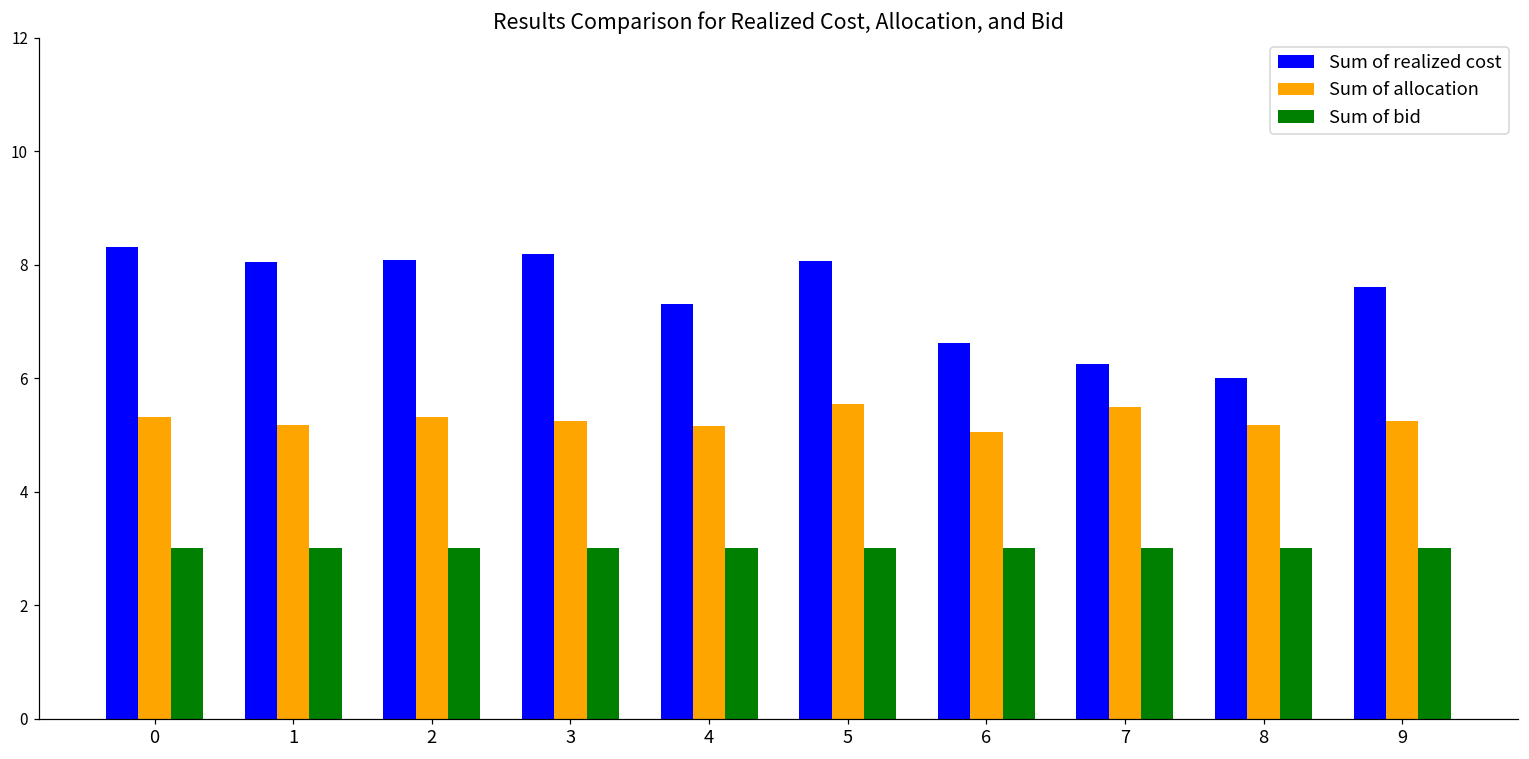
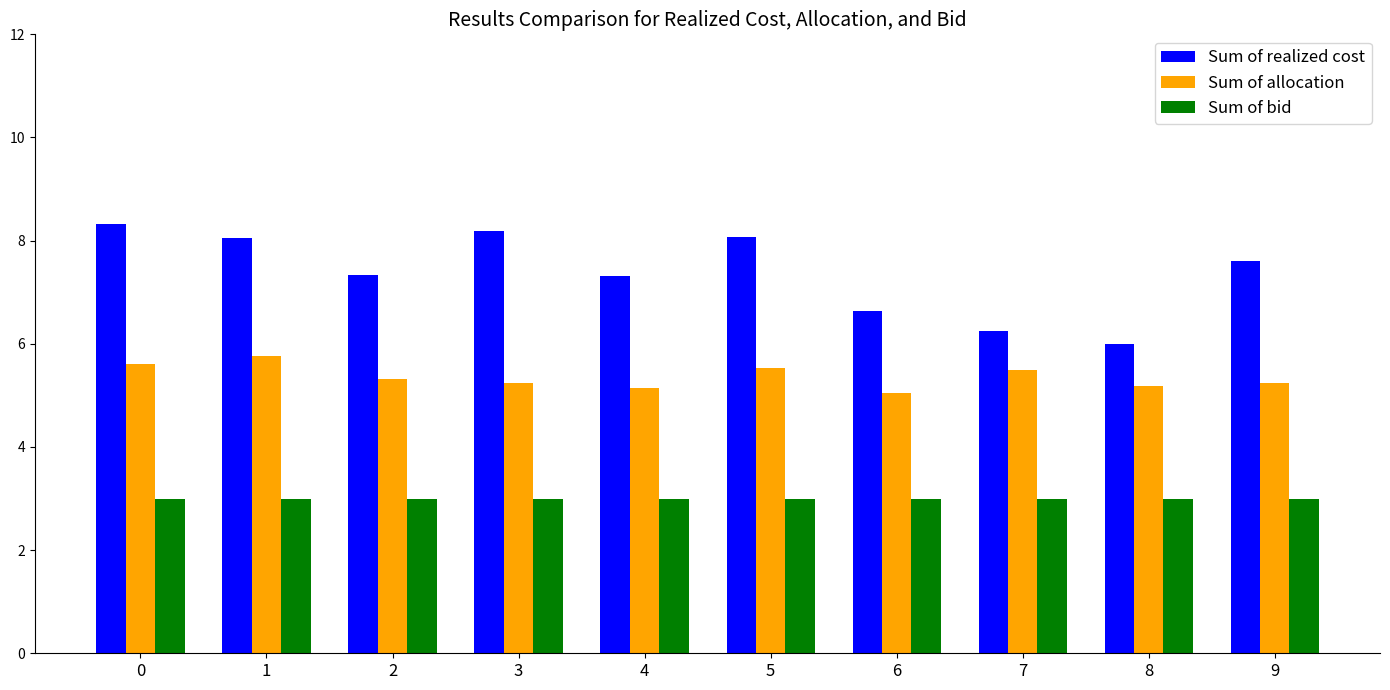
Sum of allocation, 0: 5.3 -> 5.6
Sum of allocation, 1: 5.2 -> 5.8
Sum of realized cost, 2: 8.1 -> 7.3
